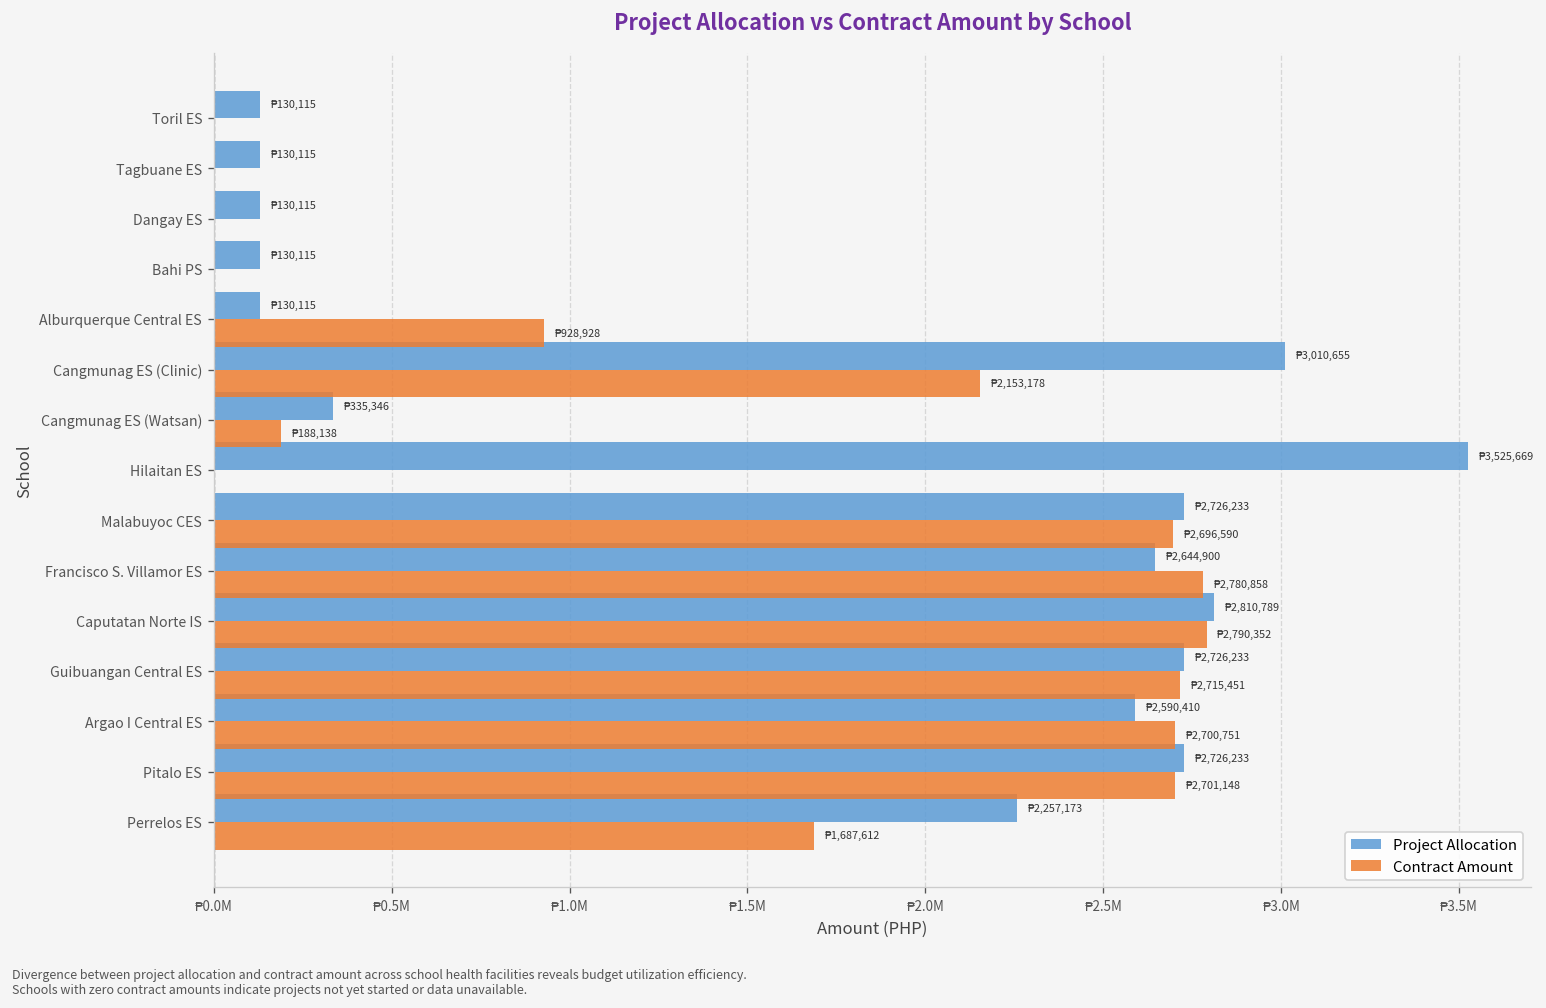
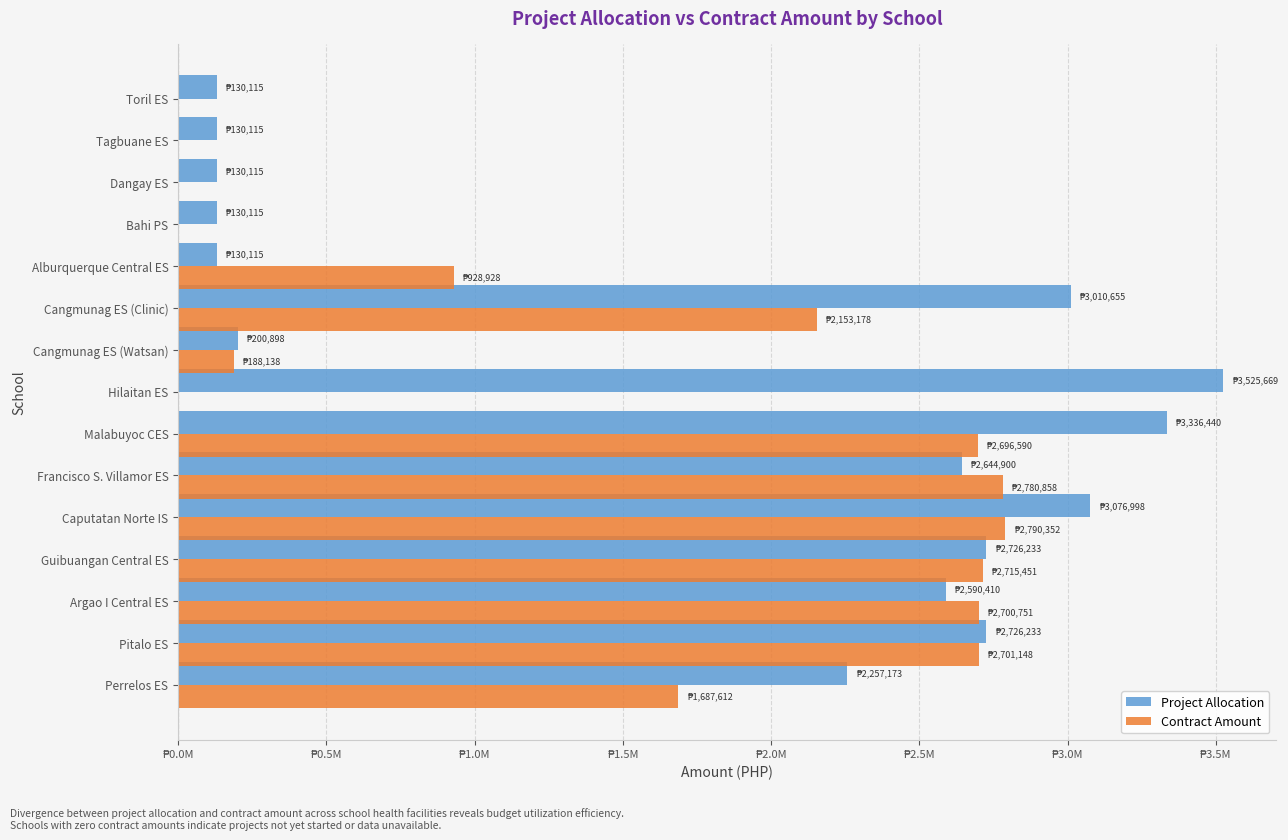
Project Allocation, Cangmunag ES (Watsan): 335,346 -> 200,898
Project Allocation, Malabuyoc CES: 2,726,233 -> 3,336,440
Project Allocation, Caputatan Norte IS: 2,810,789 -> 3,076,998
